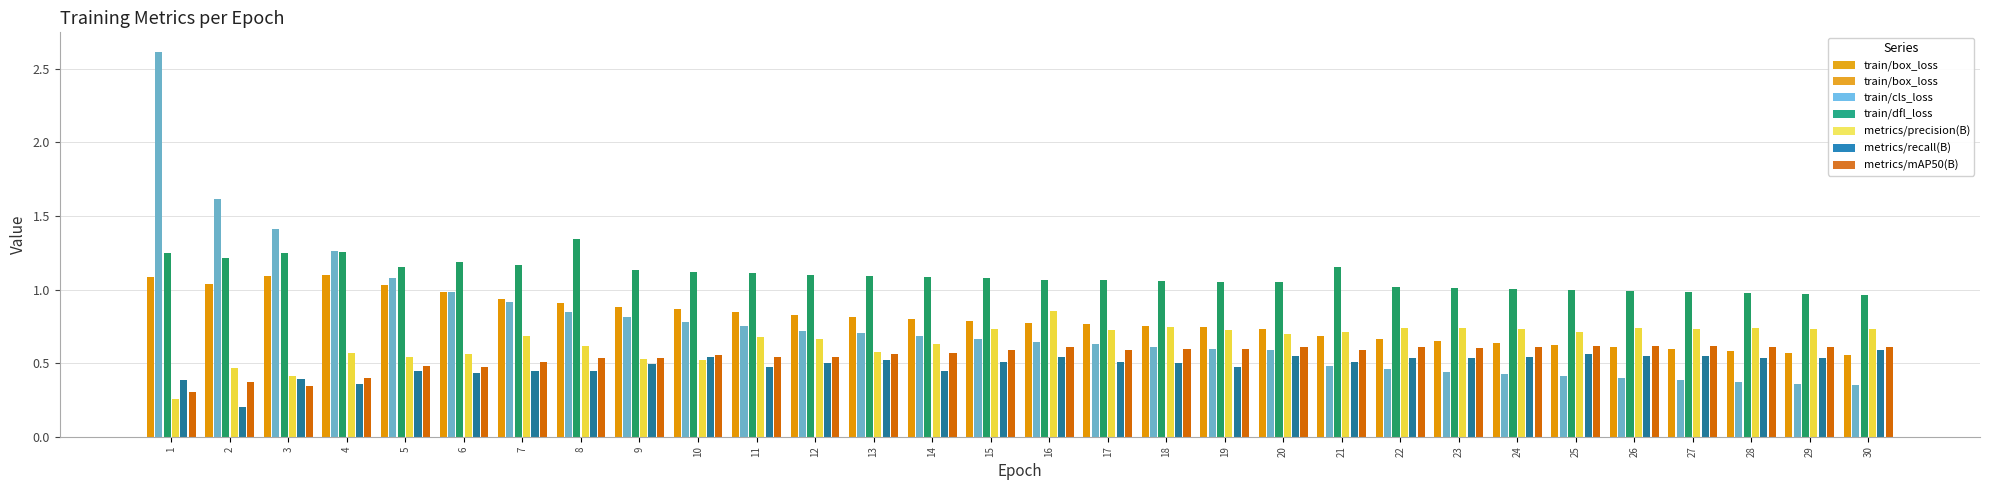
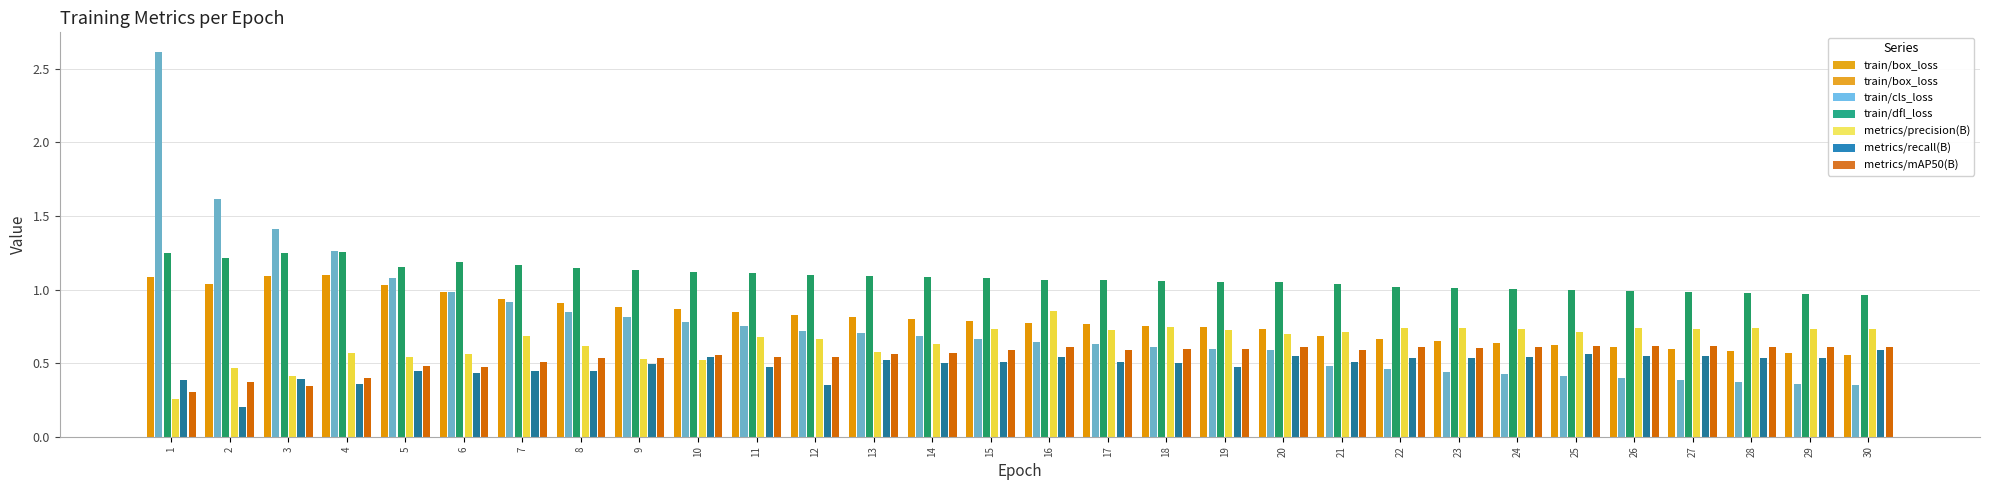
train/dfl_loss, 8: 1.34 -> 1.14
metrics/recall(B), 12: 0.50 -> 0.35
metrics/recall(B), 14: 0.44 -> 0.50
train/dfl_loss, 21: 1.15 -> 1.03
